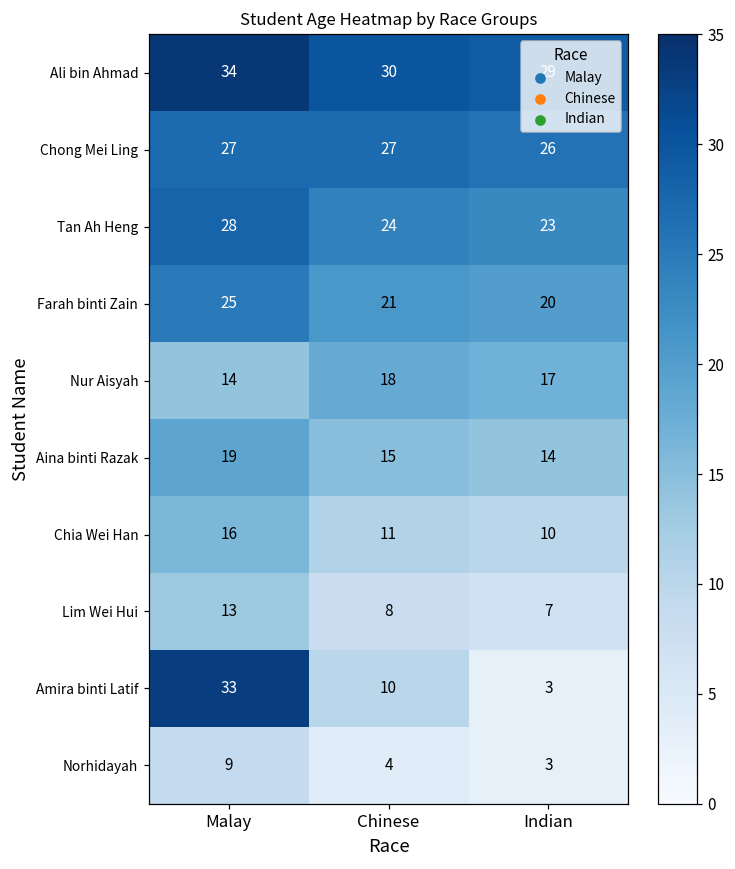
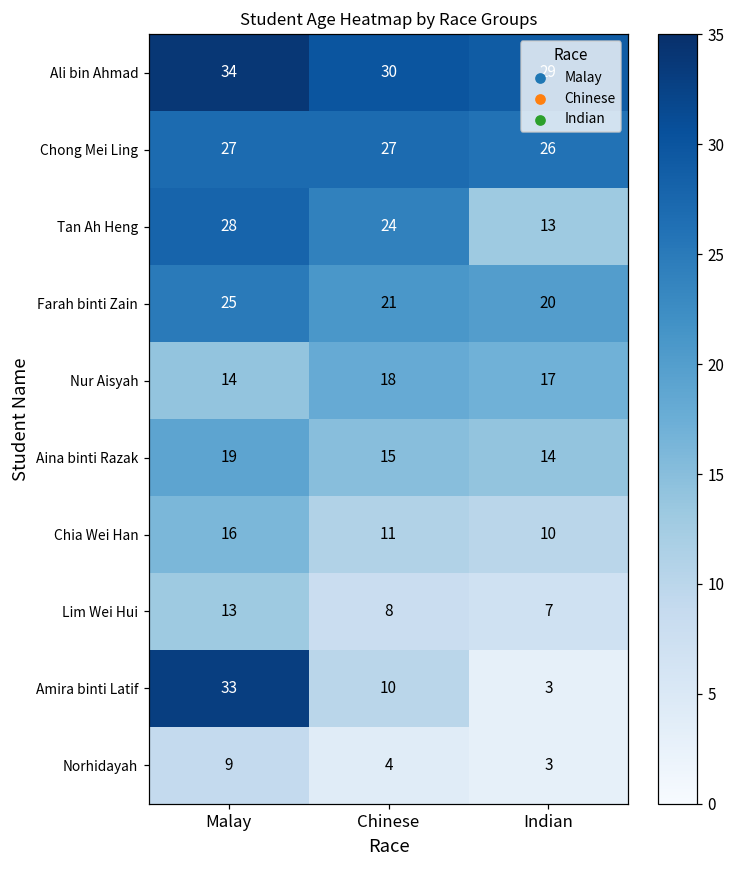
Tan Ah Heng, Indian: 23 -> 13
